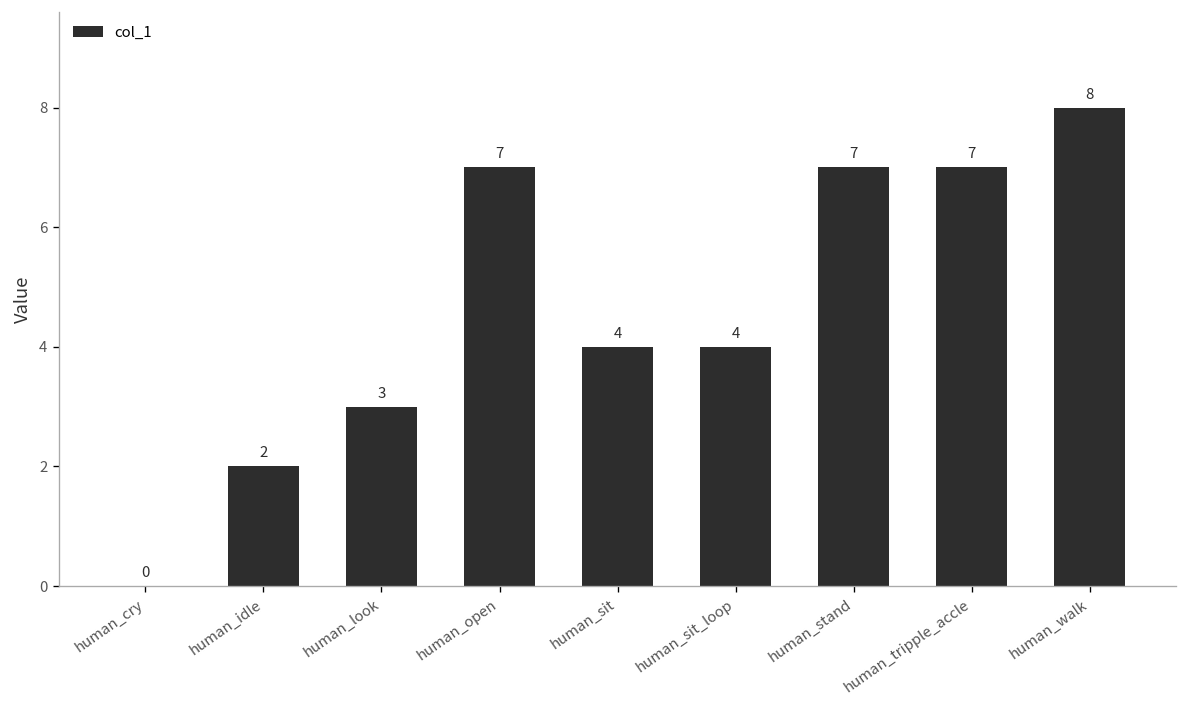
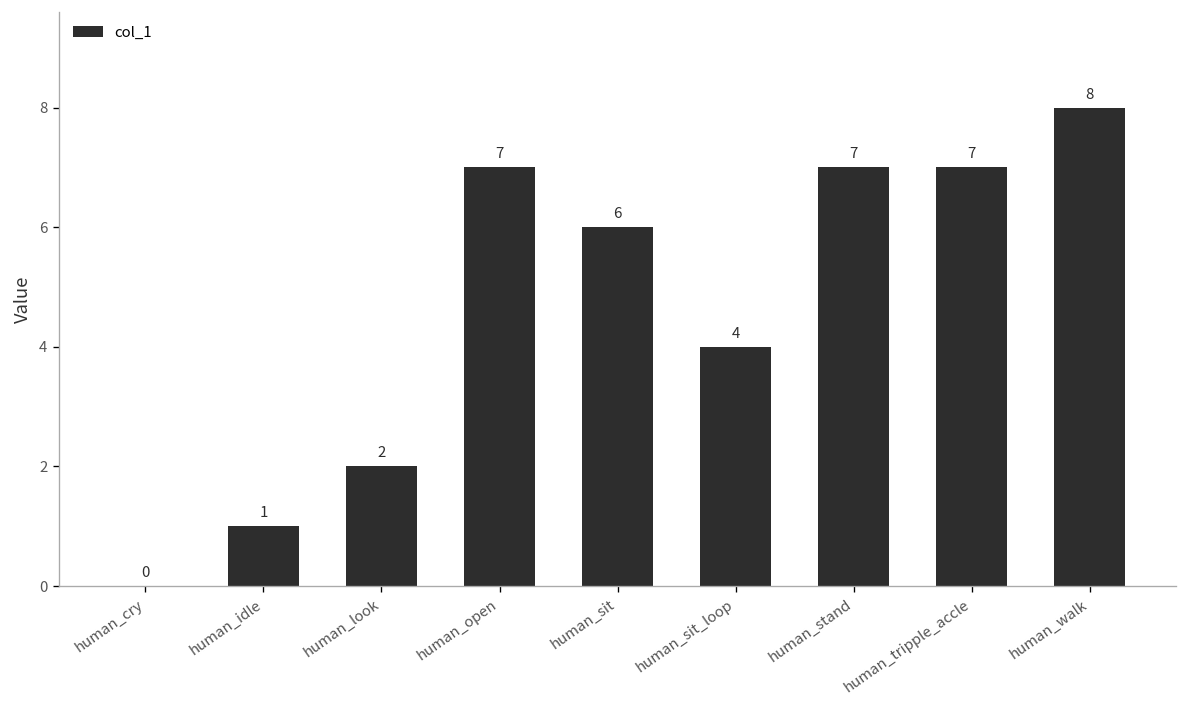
human_idle: 2 -> 1
human_look: 3 -> 2
human_sit: 4 -> 6
